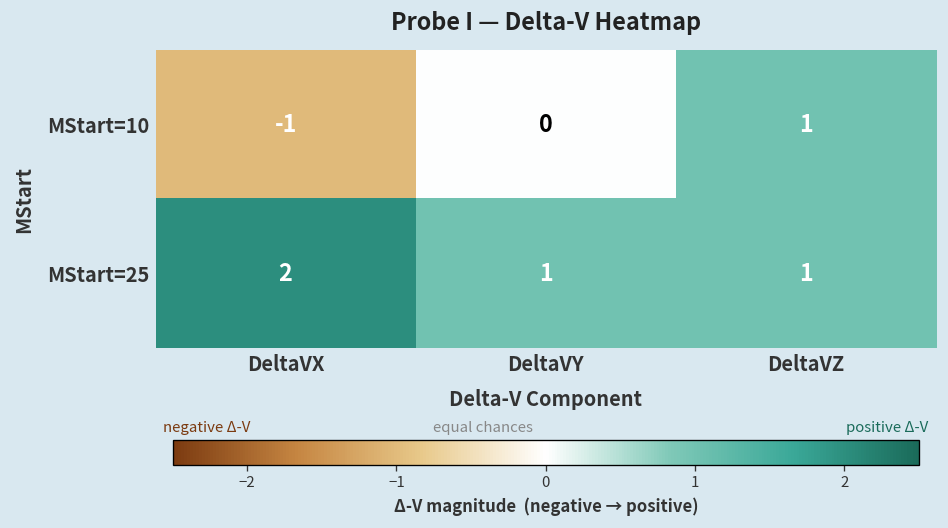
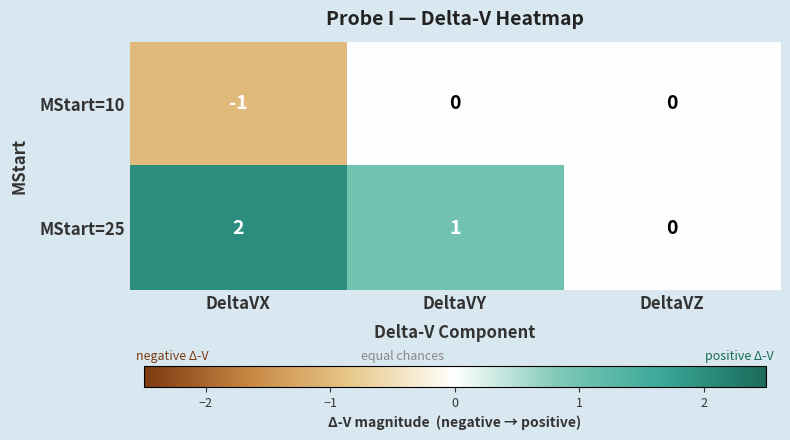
MStart=10, DeltaVZ: 1 -> 0
MStart=25, DeltaVZ: 1 -> 0
